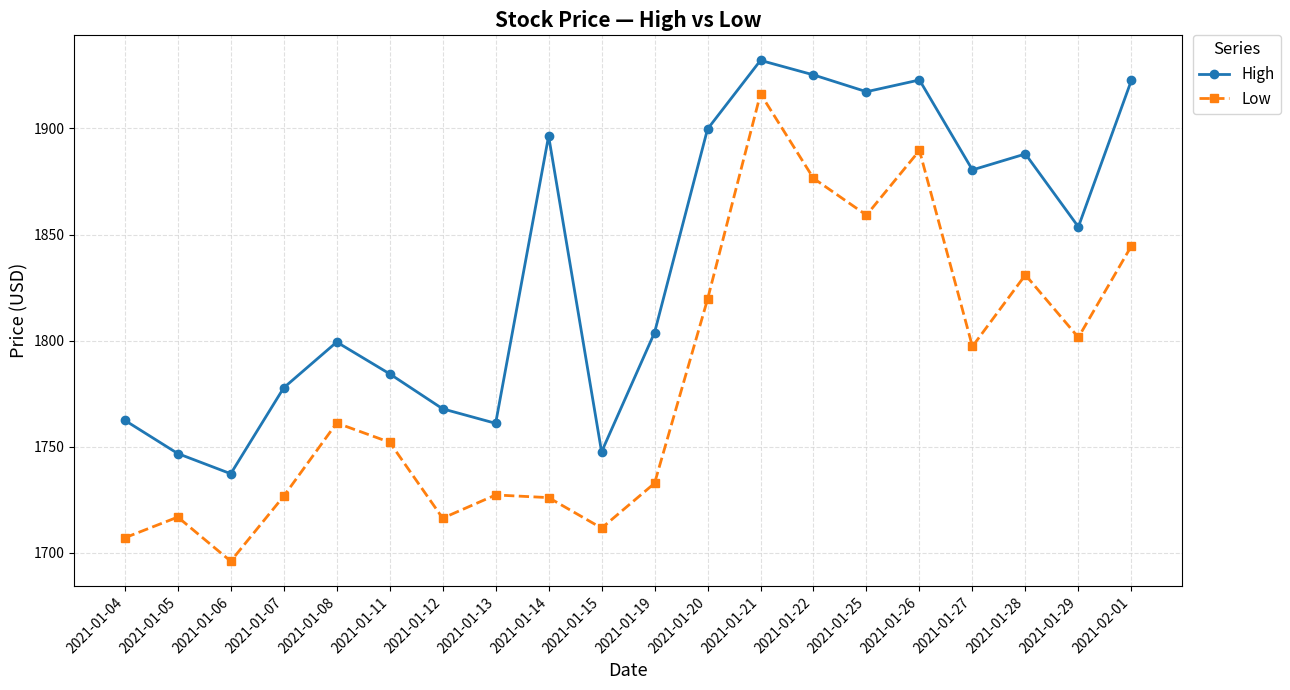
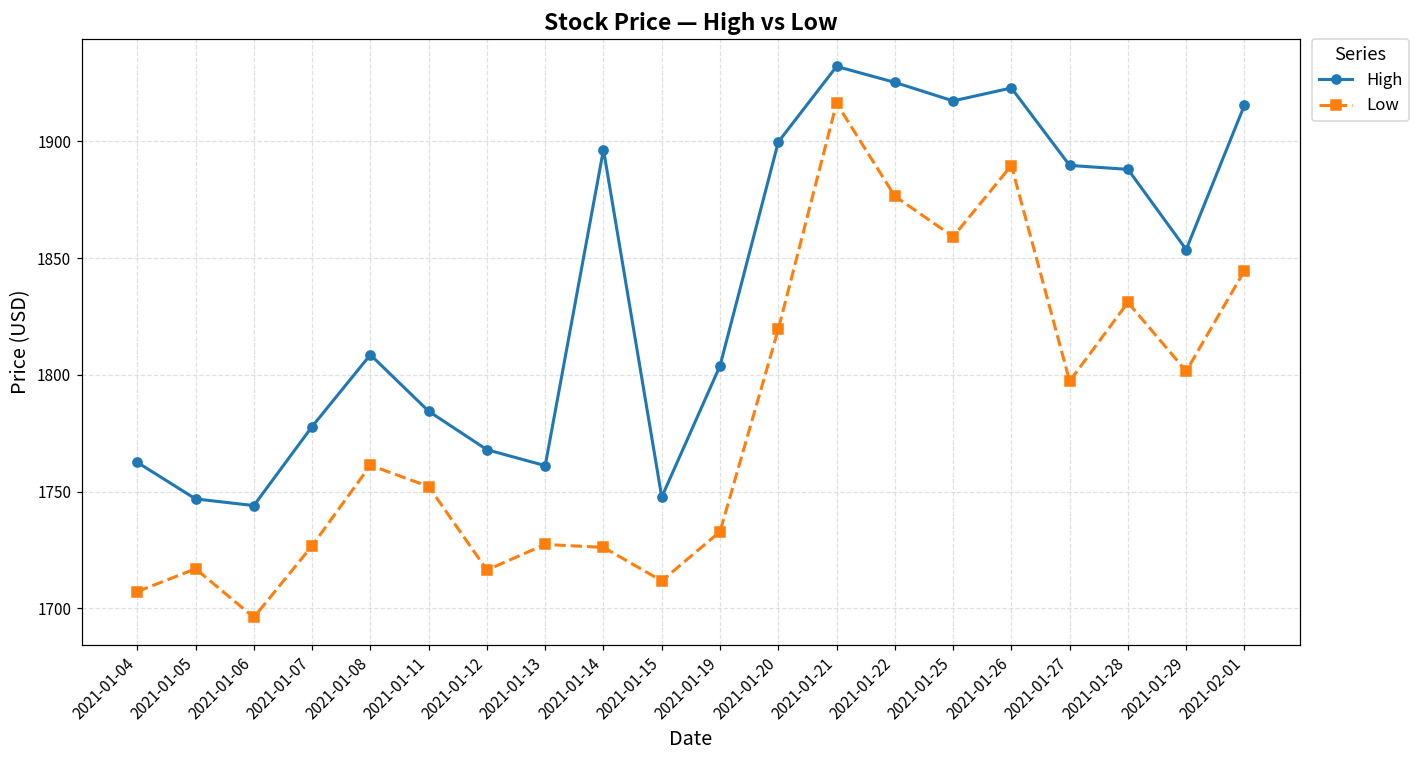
High, 2021-01-06: 1737 -> 1744
High, 2021-01-08: 1799 -> 1809
High, 2021-01-27: 1880 -> 1890
High, 2021-02-01: 1923 -> 1916
